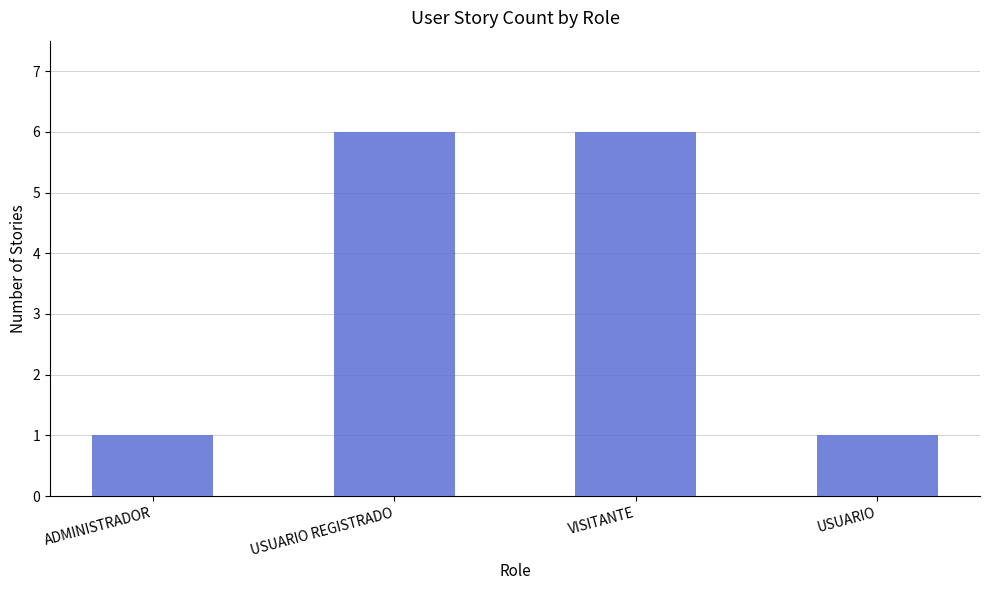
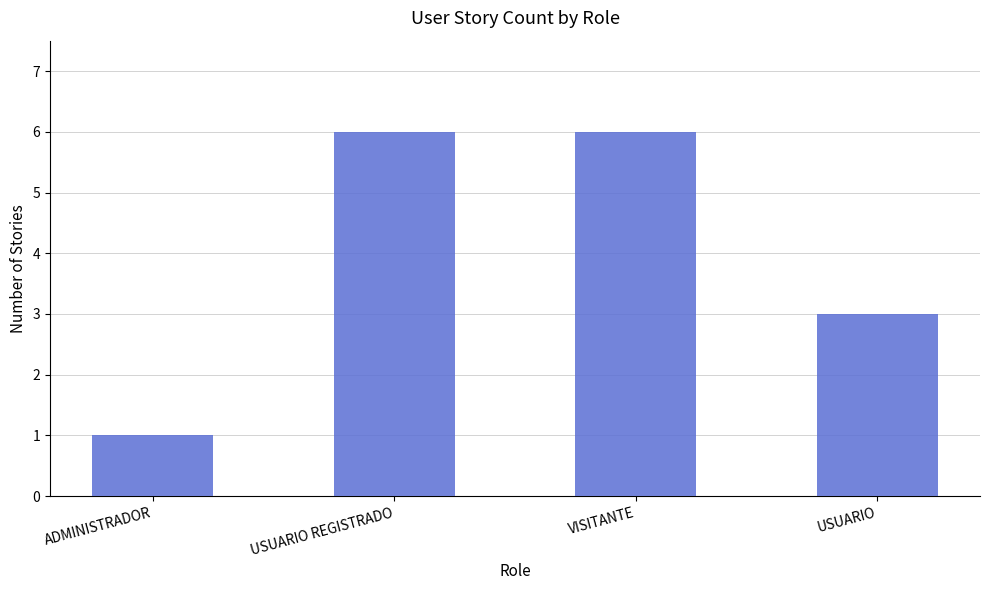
USUARIO: 1 -> 3
